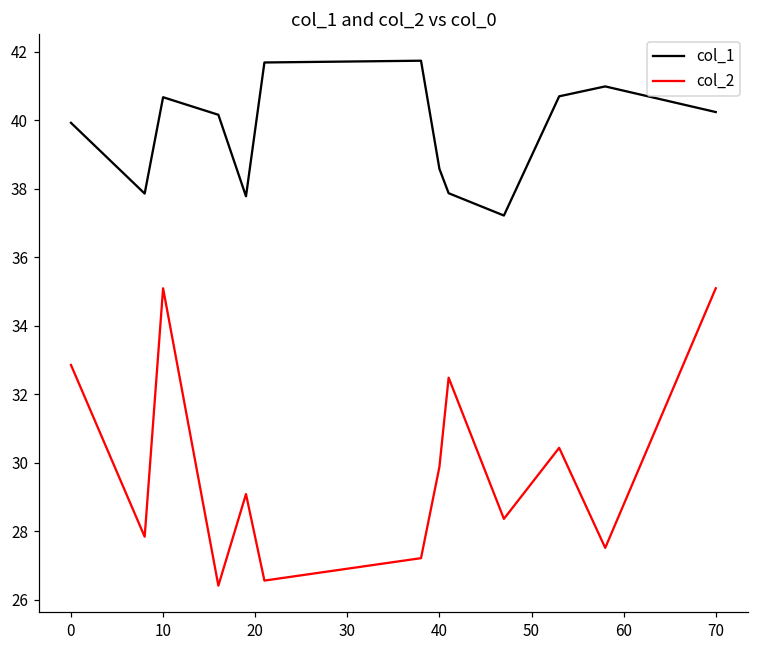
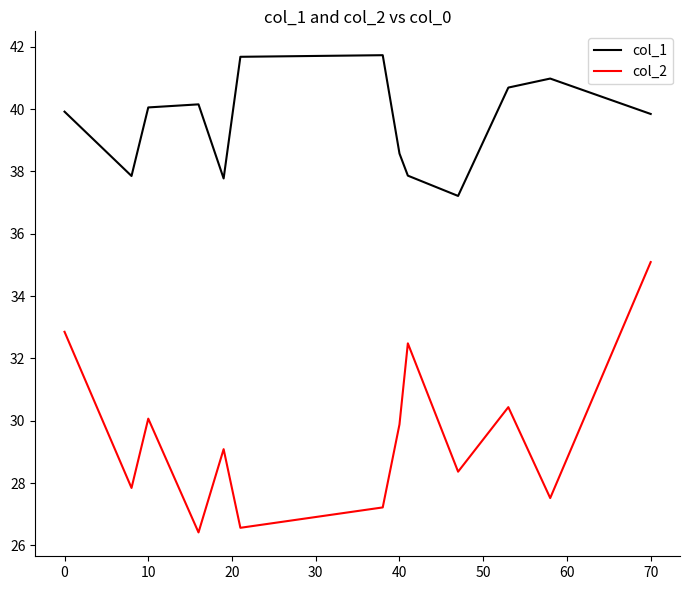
col_1, 10: 40.7 -> 40.1
col_2, 10: 35.1 -> 30.1
col_1, 70: 40.2 -> 39.8
